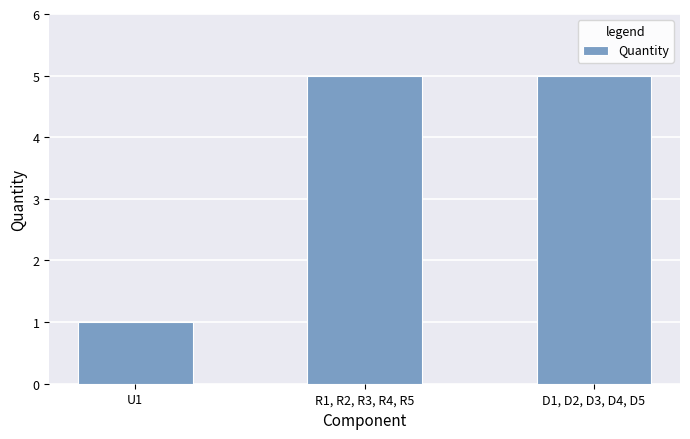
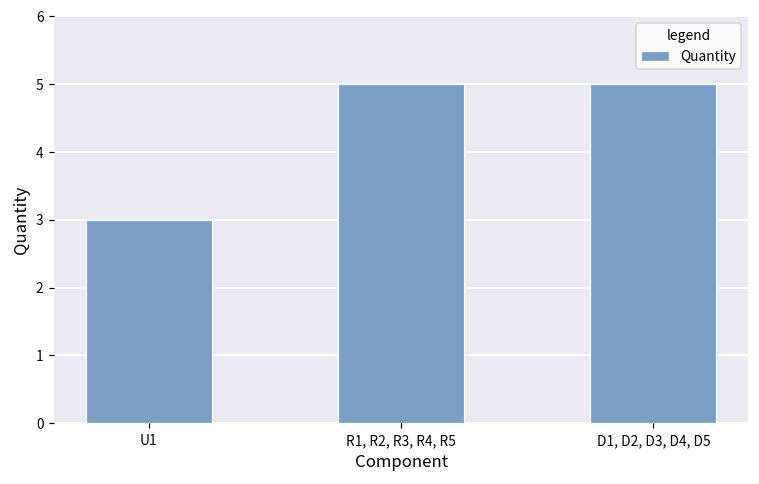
U1: 1 -> 3
